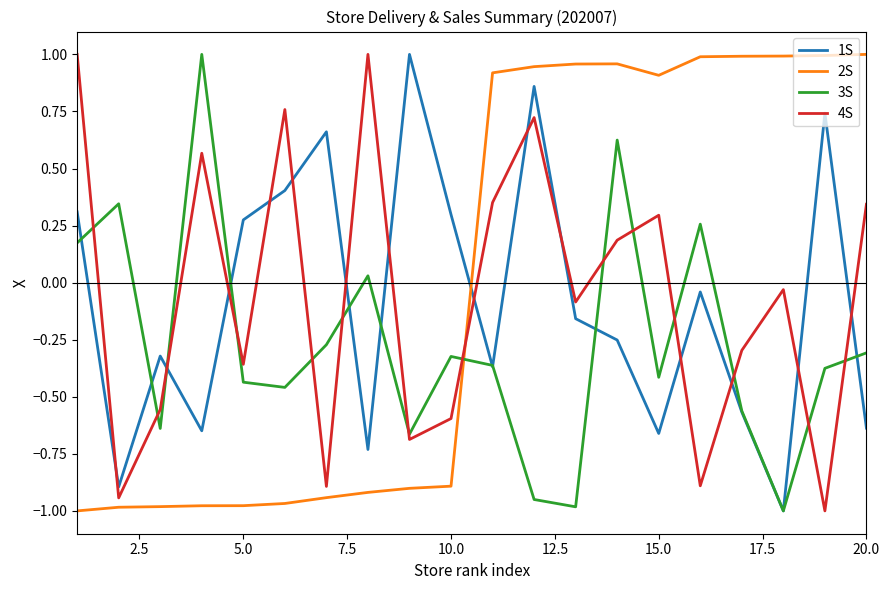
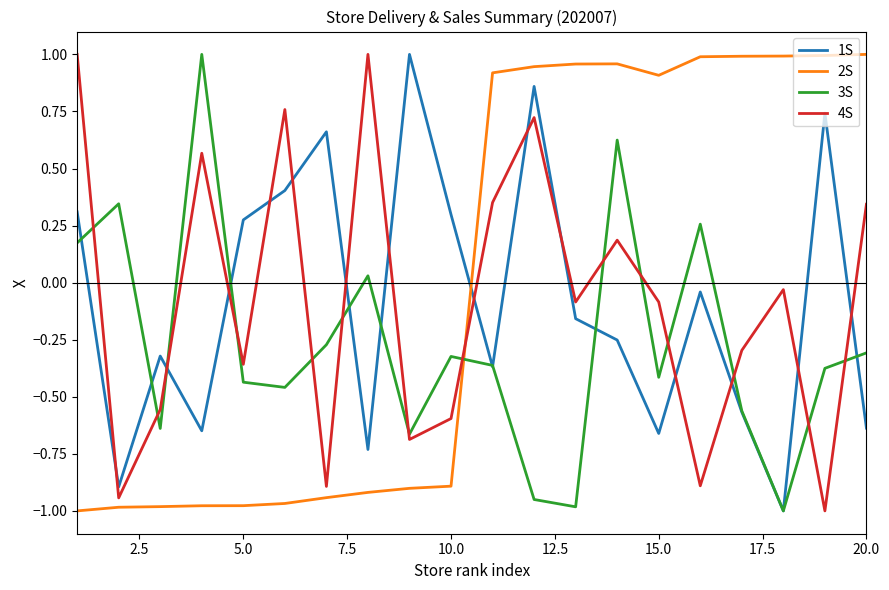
4S, 15.0: 0.30 -> -0.08
